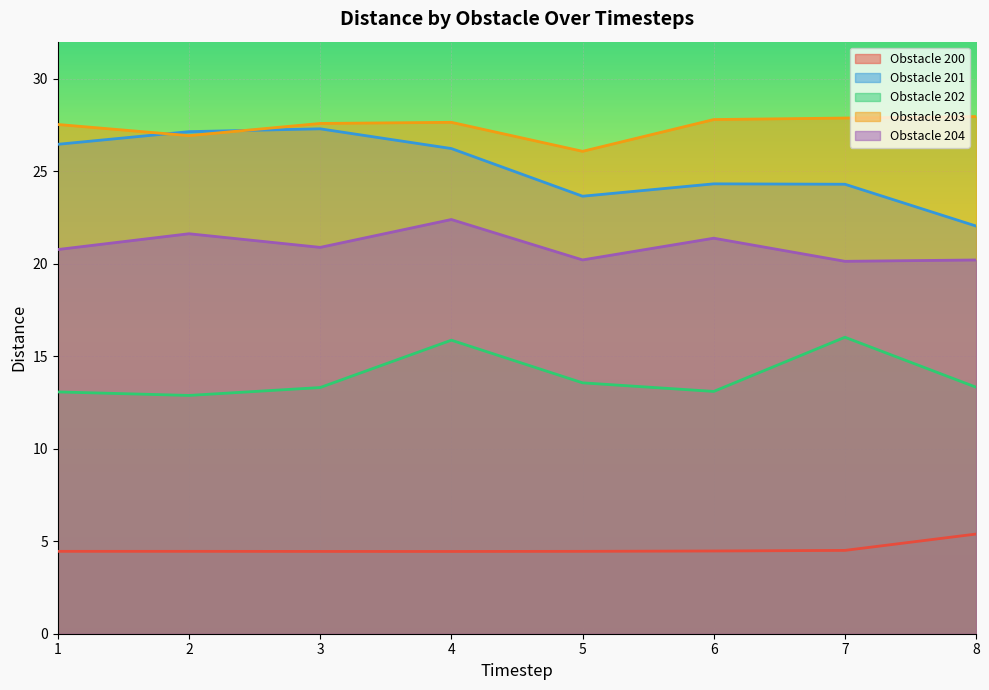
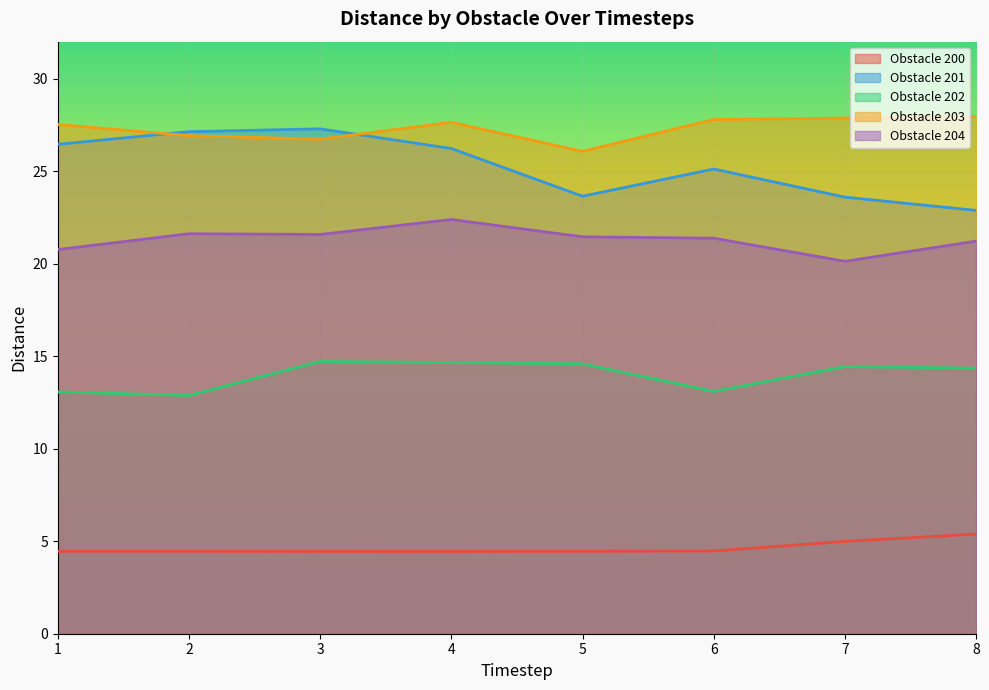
Obstacle 202, 3: 13.3 -> 14.7
Obstacle 203, 3: 27.6 -> 26.7
Obstacle 204, 3: 20.9 -> 21.6
Obstacle 202, 4: 15.9 -> 14.7
Obstacle 202, 5: 13.6 -> 14.6
Obstacle 204, 5: 20.2 -> 21.5
Obstacle 201, 6: 24.3 -> 25.1
Obstacle 200, 7: 4.5 -> 5.0
Obstacle 201, 7: 24.3 -> 23.6
Obstacle 202, 7: 16.0 -> 14.4
Obstacle 201, 8: 22.0 -> 22.9
Obstacle 202, 8: 13.3 -> 14.4
Obstacle 204, 8: 20.2 -> 21.2
